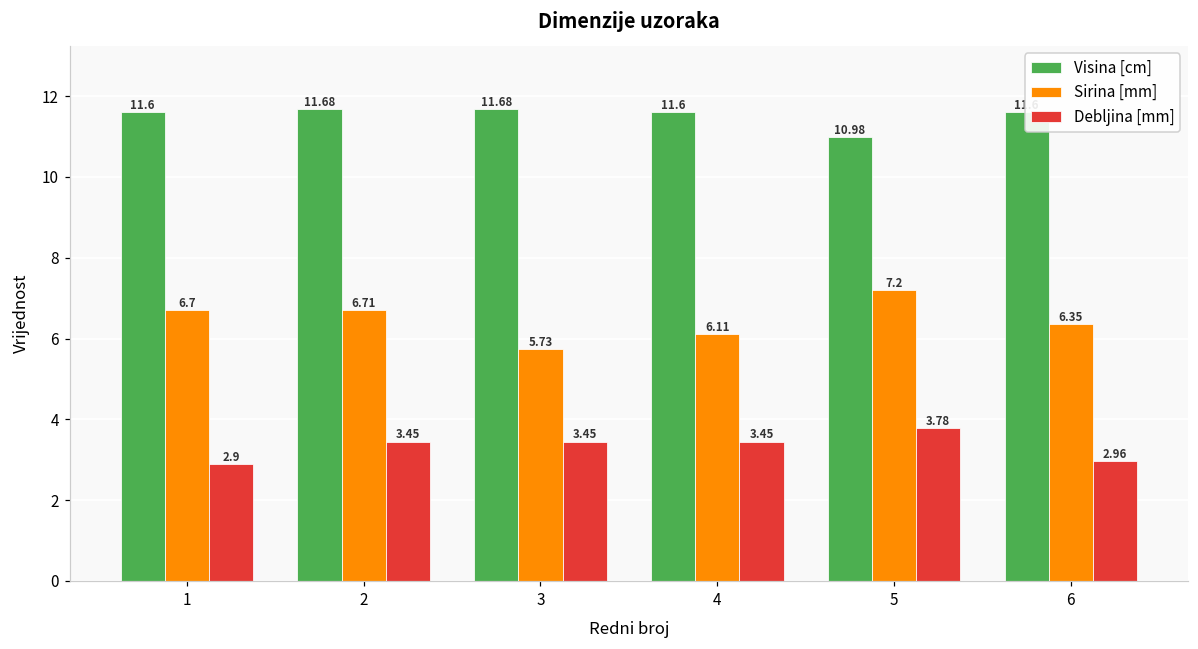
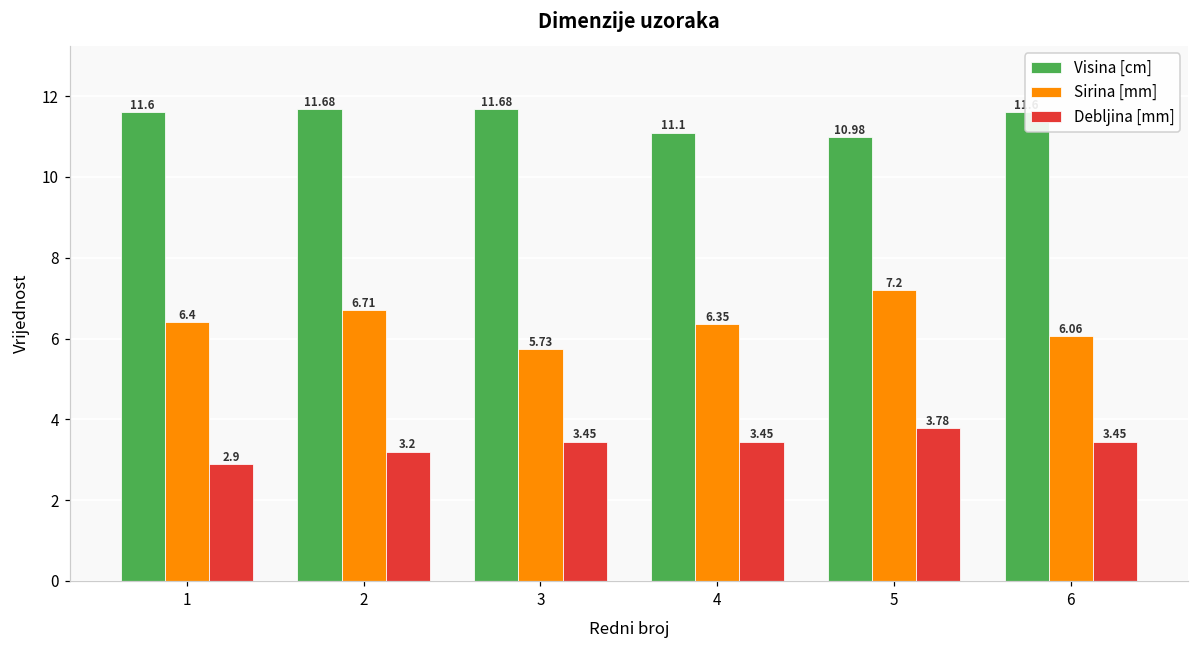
Sirina [mm], 1: 6.7 -> 6.4
Debljina [mm], 2: 3.45 -> 3.2
Visina [cm], 4: 11.6 -> 11.1
Sirina [mm], 4: 6.11 -> 6.35
Sirina [mm], 6: 6.35 -> 6.06
Debljina [mm], 6: 2.96 -> 3.45
